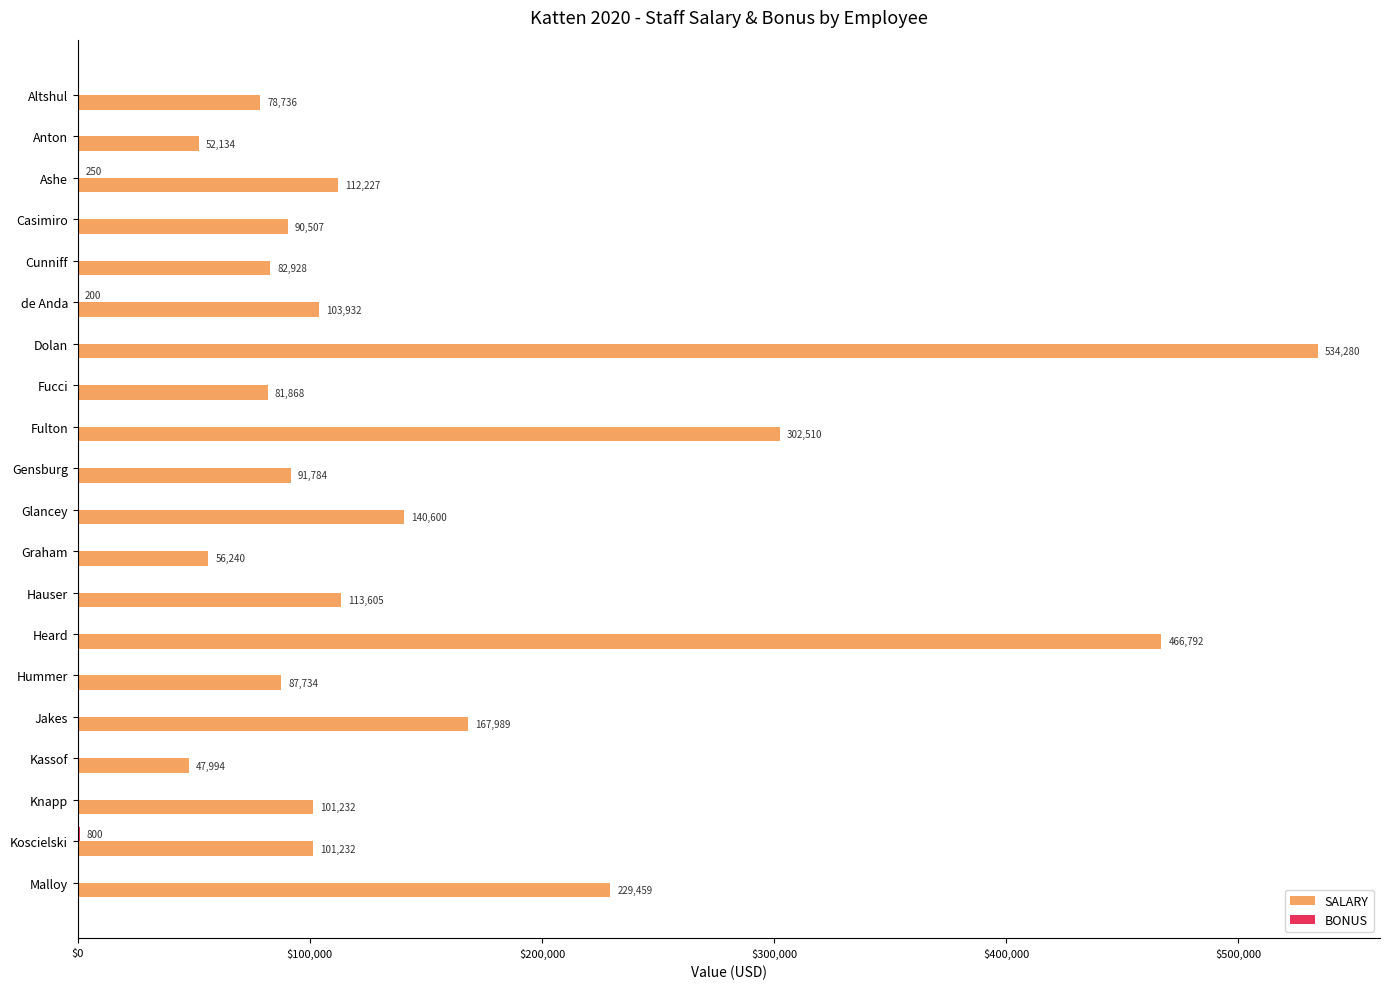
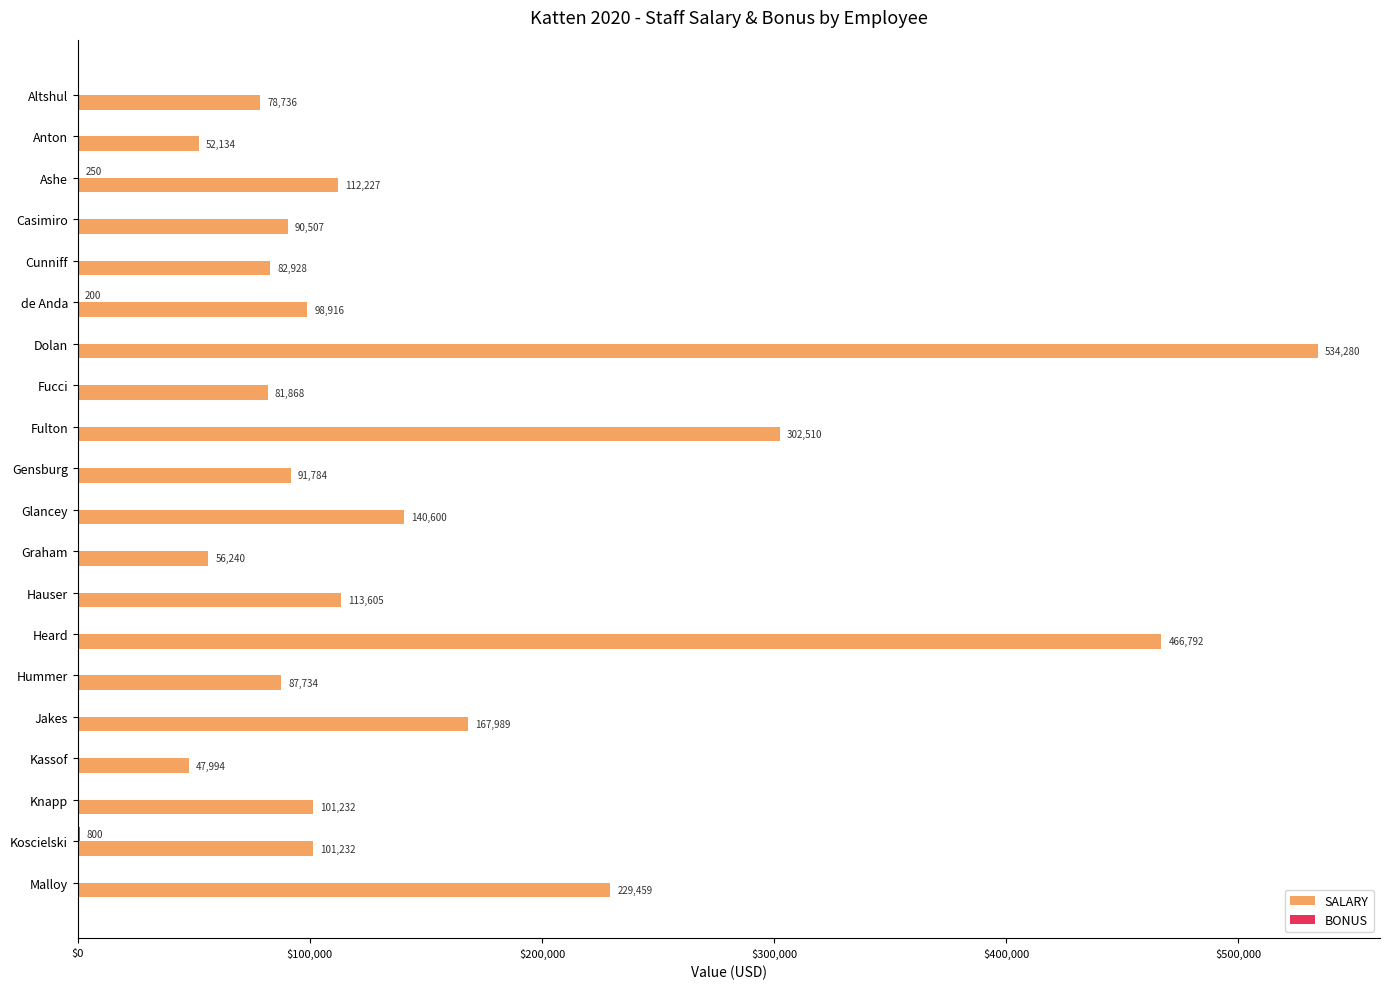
SALARY, de Anda: 103,932 -> 98,916
